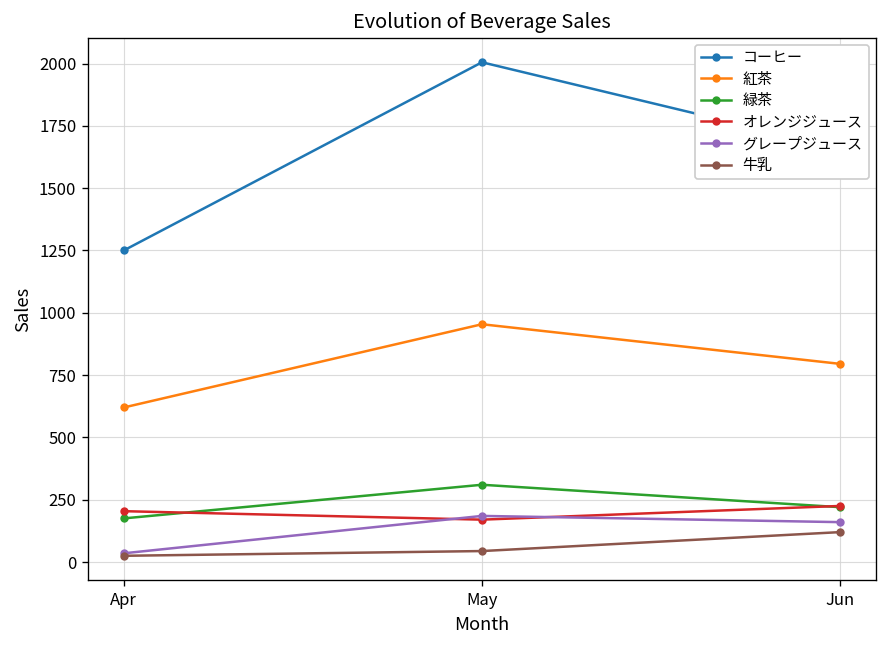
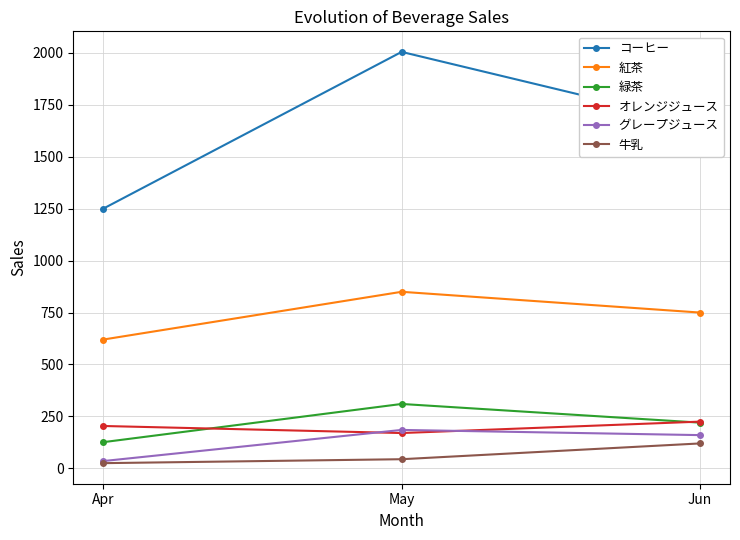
緑茶, Apr: 180 -> 130
紅茶, May: 950 -> 850
紅茶, Jun: 800 -> 750
